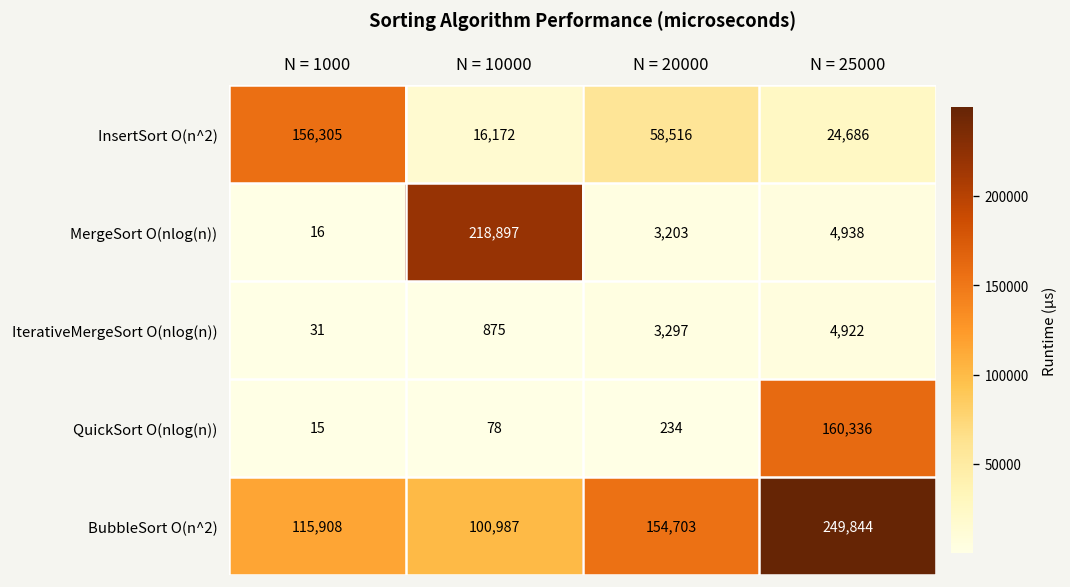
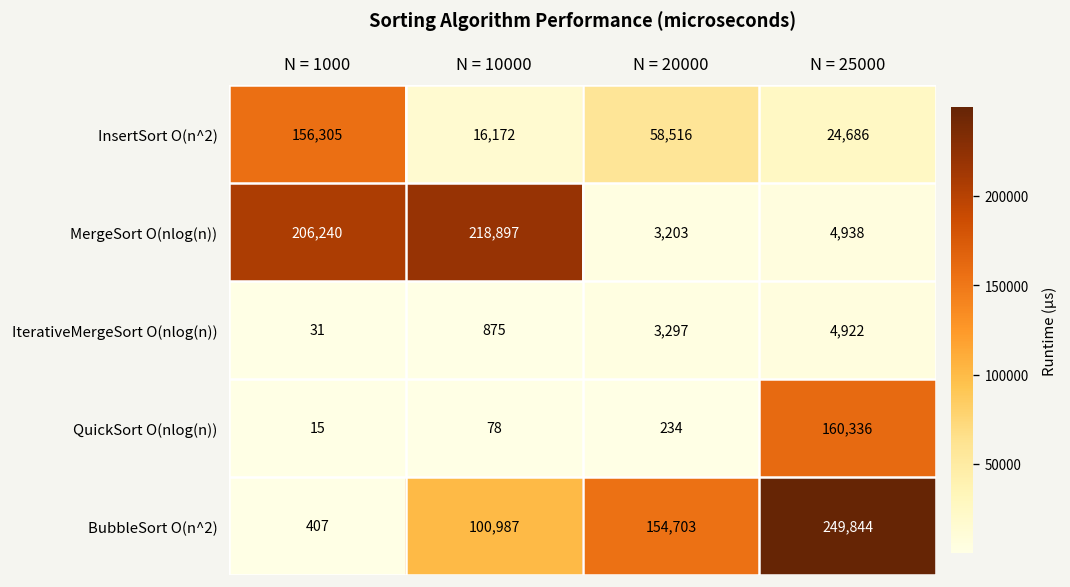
MergeSort O(nlog(n)), N = 1000: 16 -> 206,240
BubbleSort O(n^2), N = 1000: 115,908 -> 407
